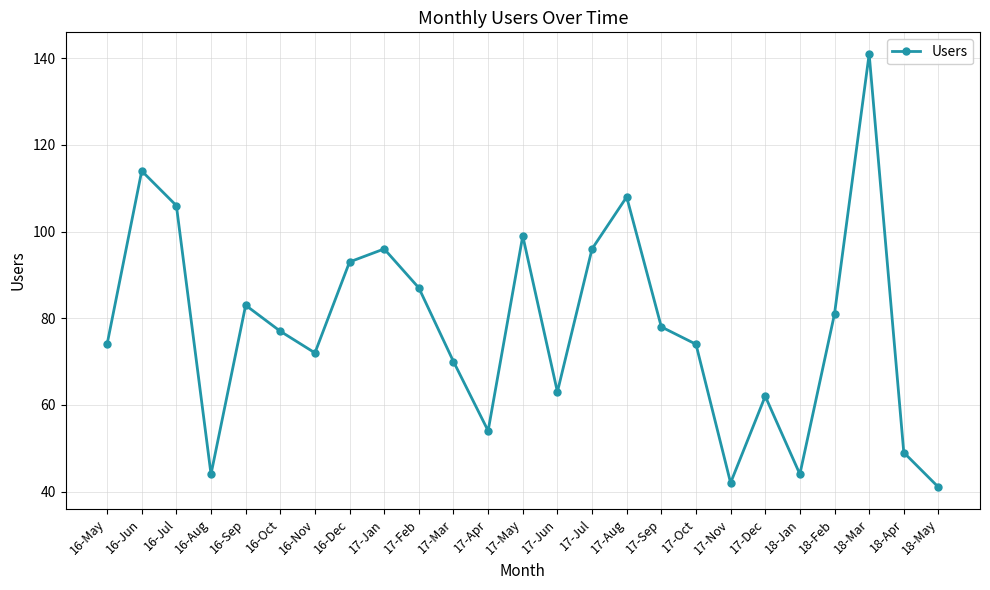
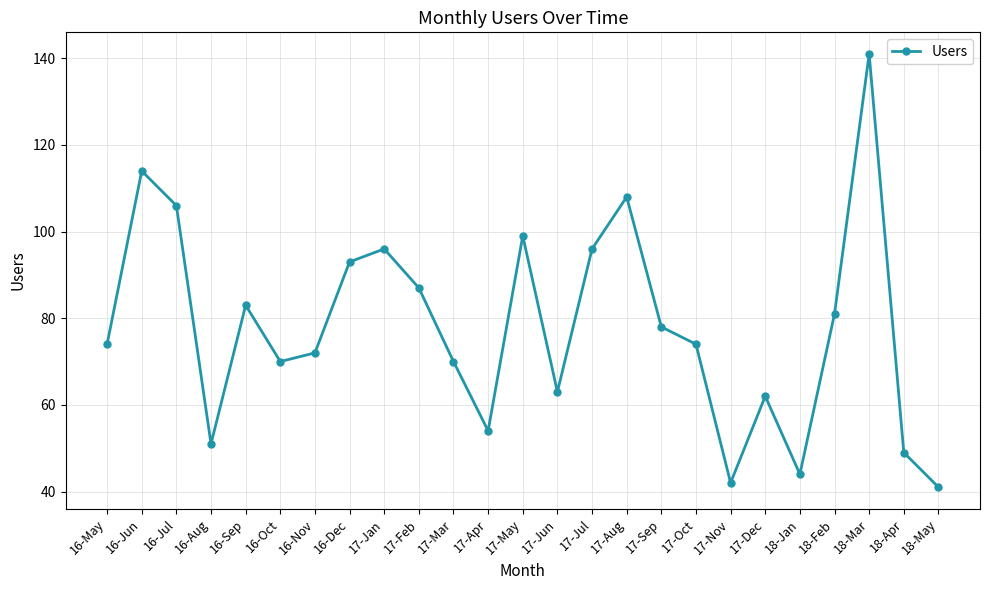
16-Aug: 44 -> 51
16-Oct: 77 -> 70
